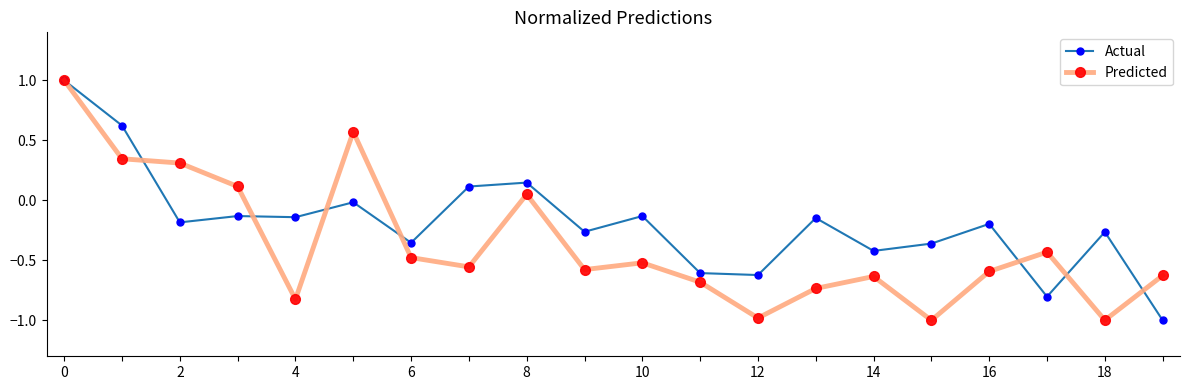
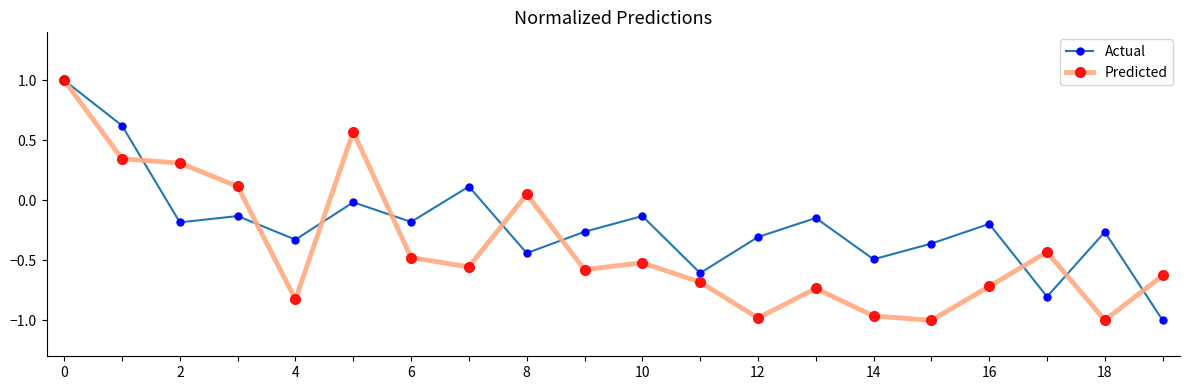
Actual, 4: -0.14 -> -0.33
Actual, 6: -0.35 -> -0.18
Actual, 8: 0.15 -> -0.44
Actual, 12: -0.62 -> -0.31
Actual, 14: -0.42 -> -0.49
Predicted, 14: -0.63 -> -0.96
Predicted, 16: -0.59 -> -0.72
